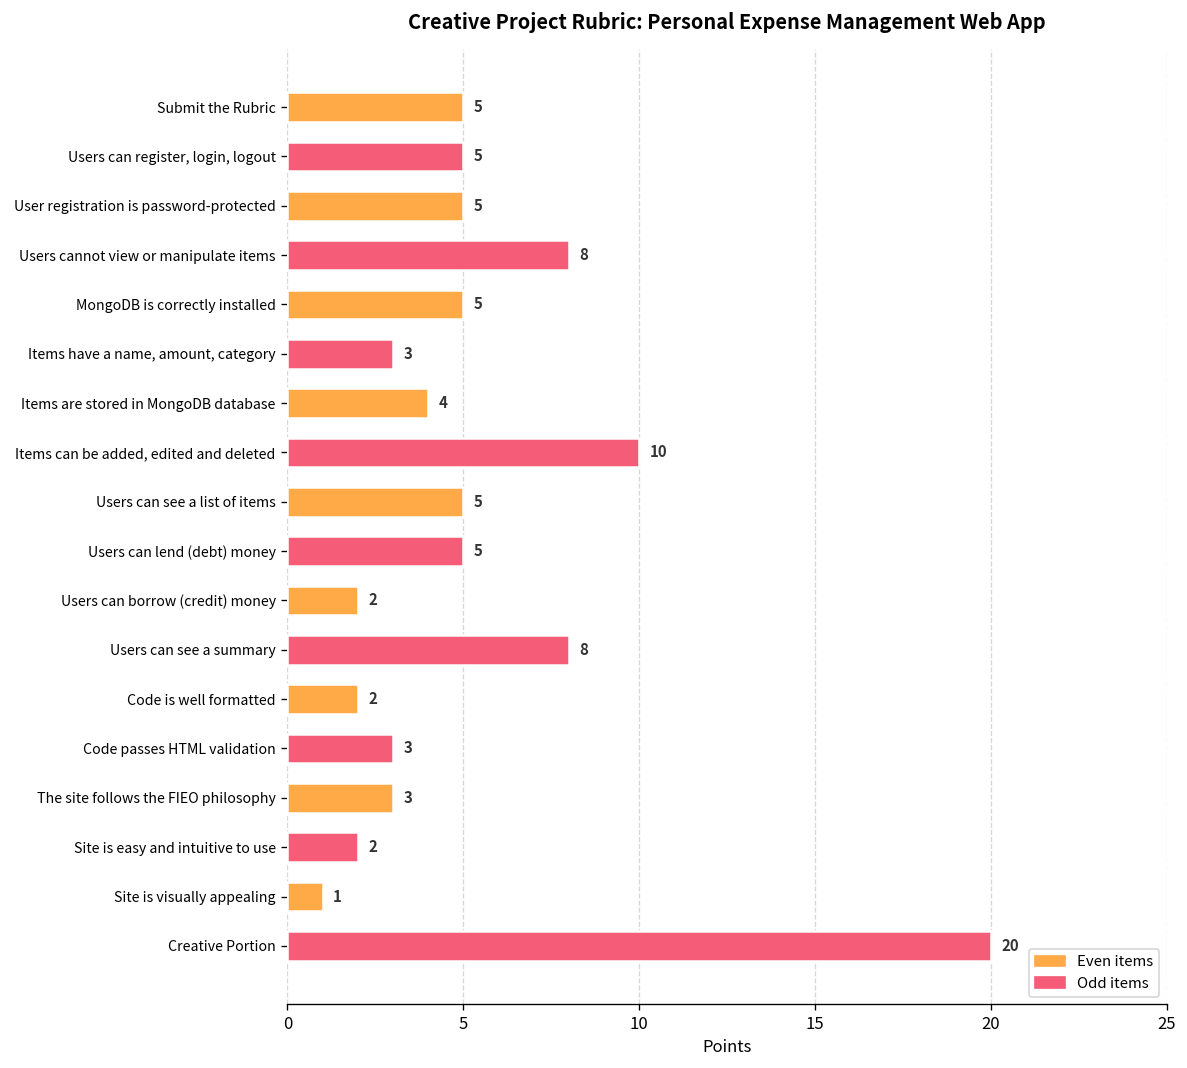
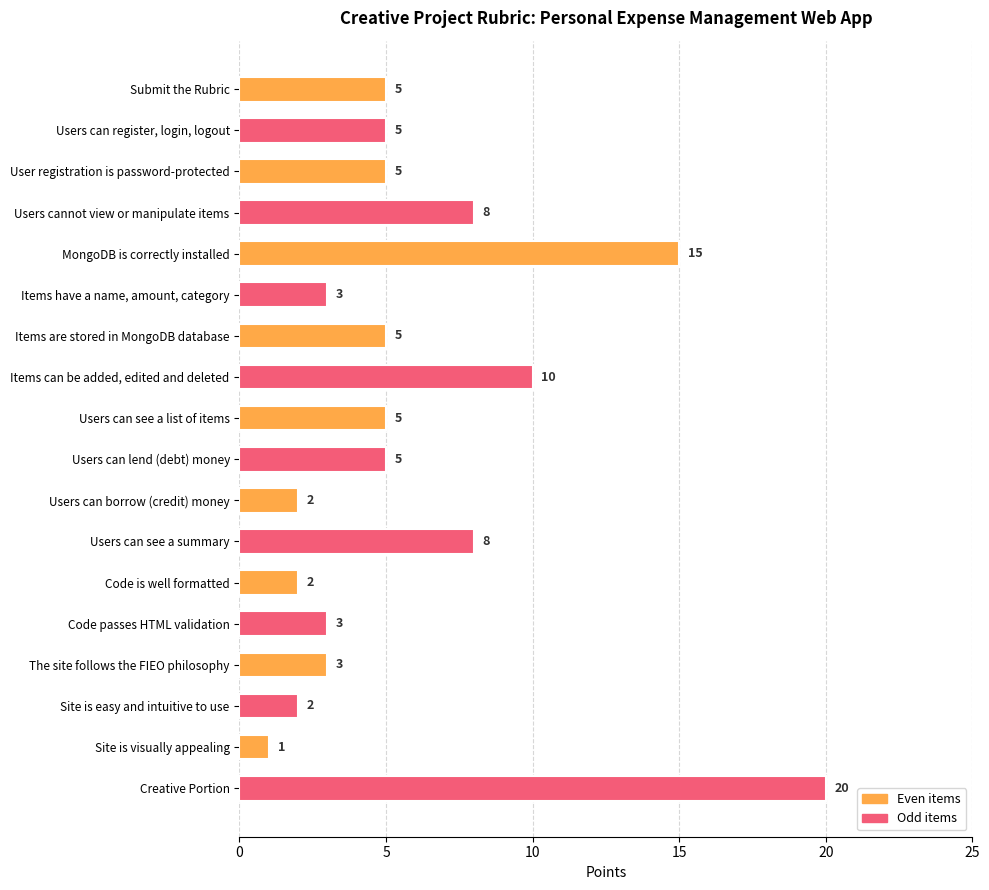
MongoDB is correctly installed: 5 -> 15
Items are stored in MongoDB database: 4 -> 5
